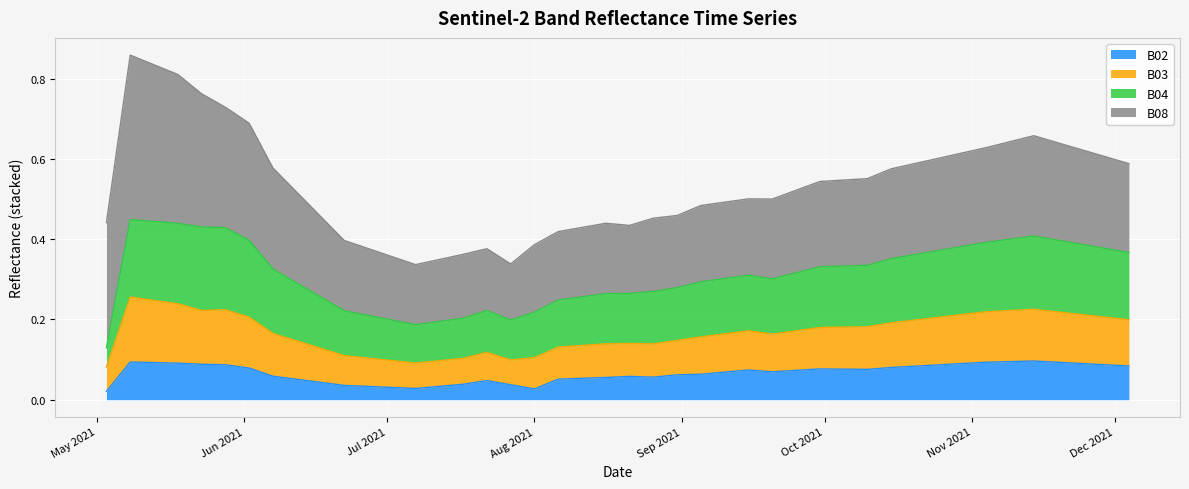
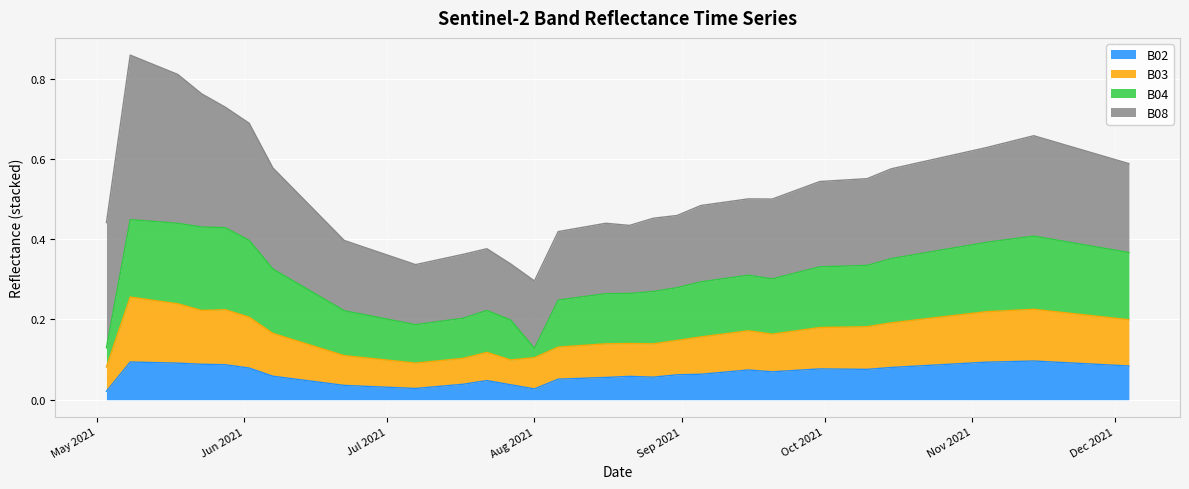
B04, Aug 2021: 0.11 -> 0.02
